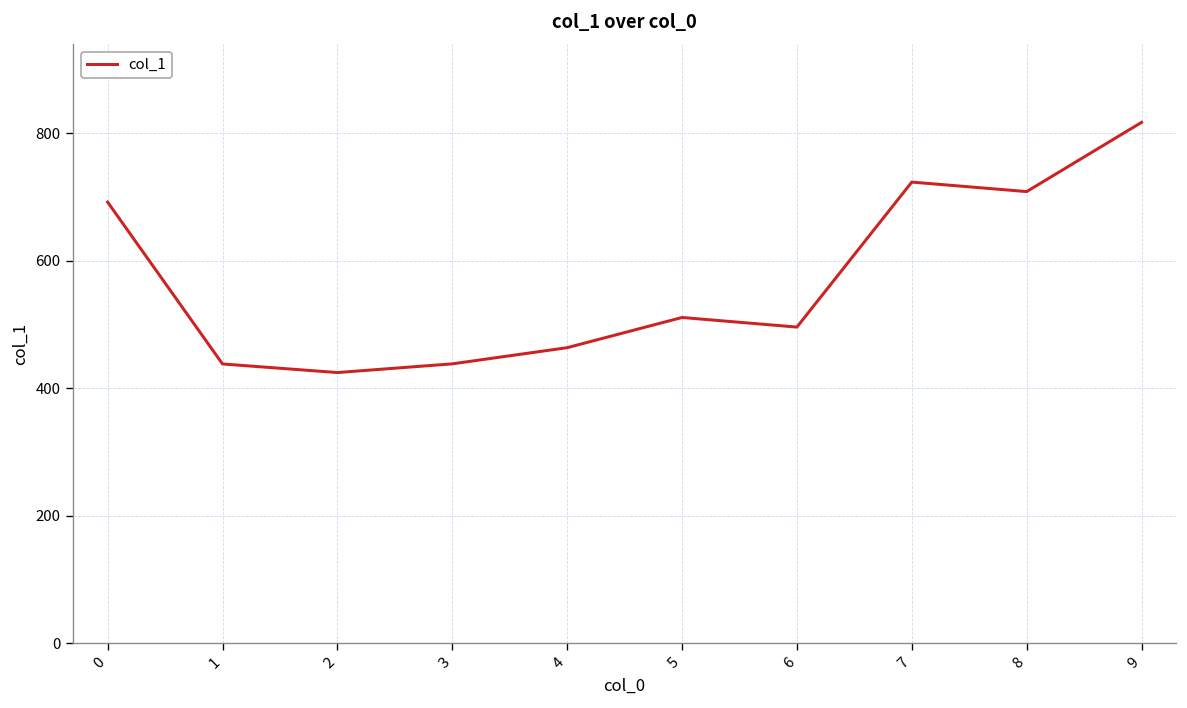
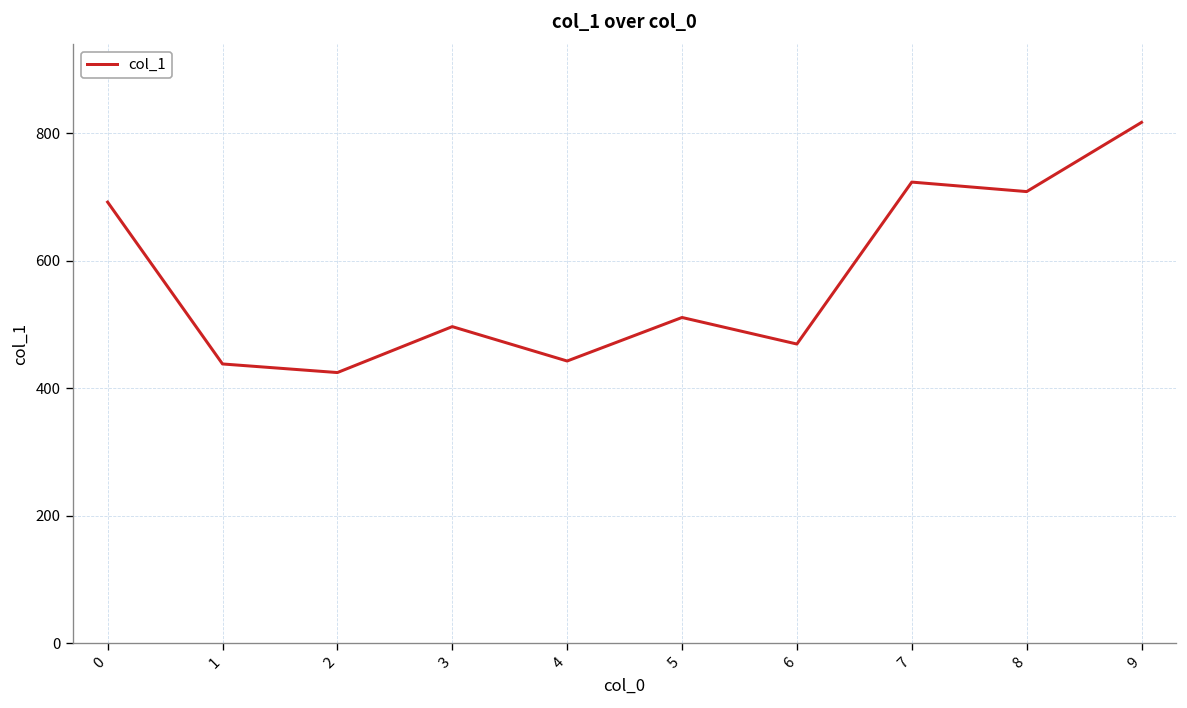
3: 440 -> 500
4: 460 -> 440
6: 500 -> 470
